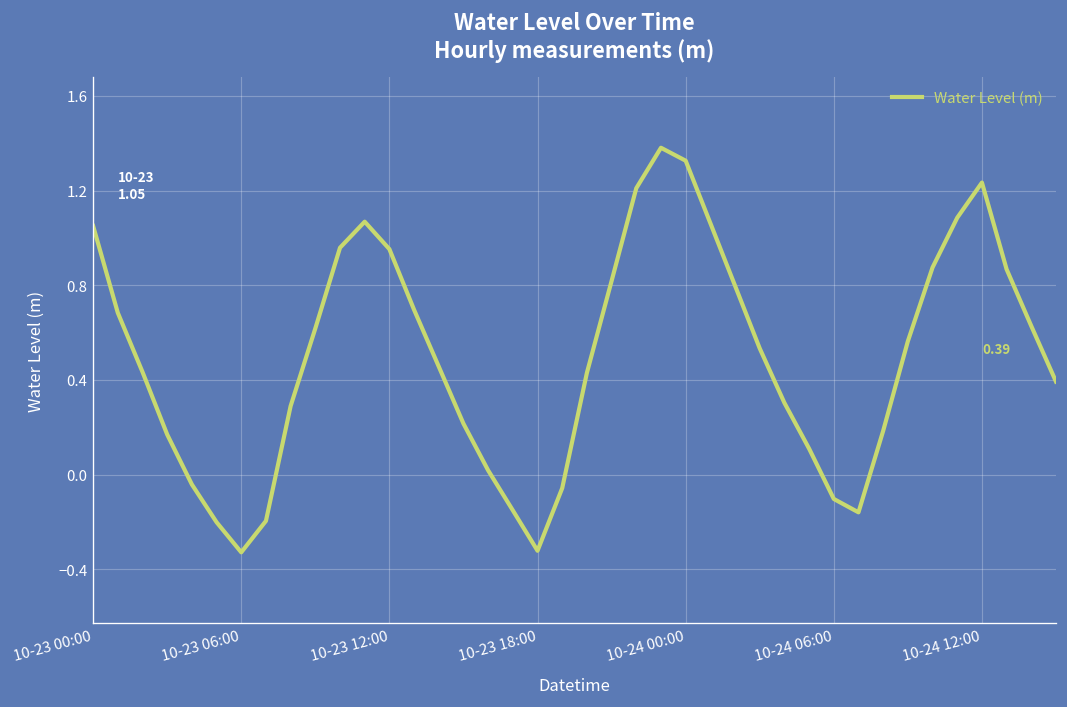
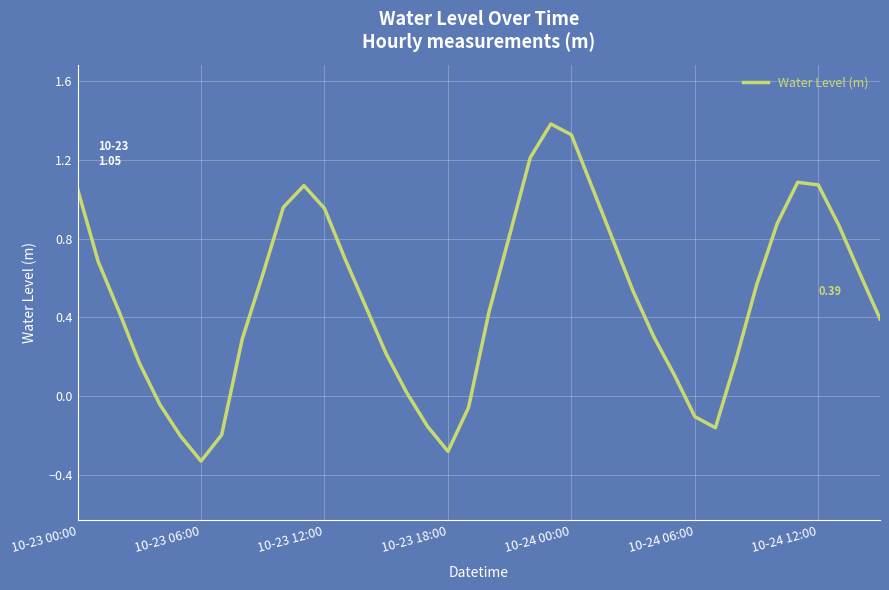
10-23 18:00: -0.32 -> -0.28
10-24 12:00: 1.23 -> 1.07
